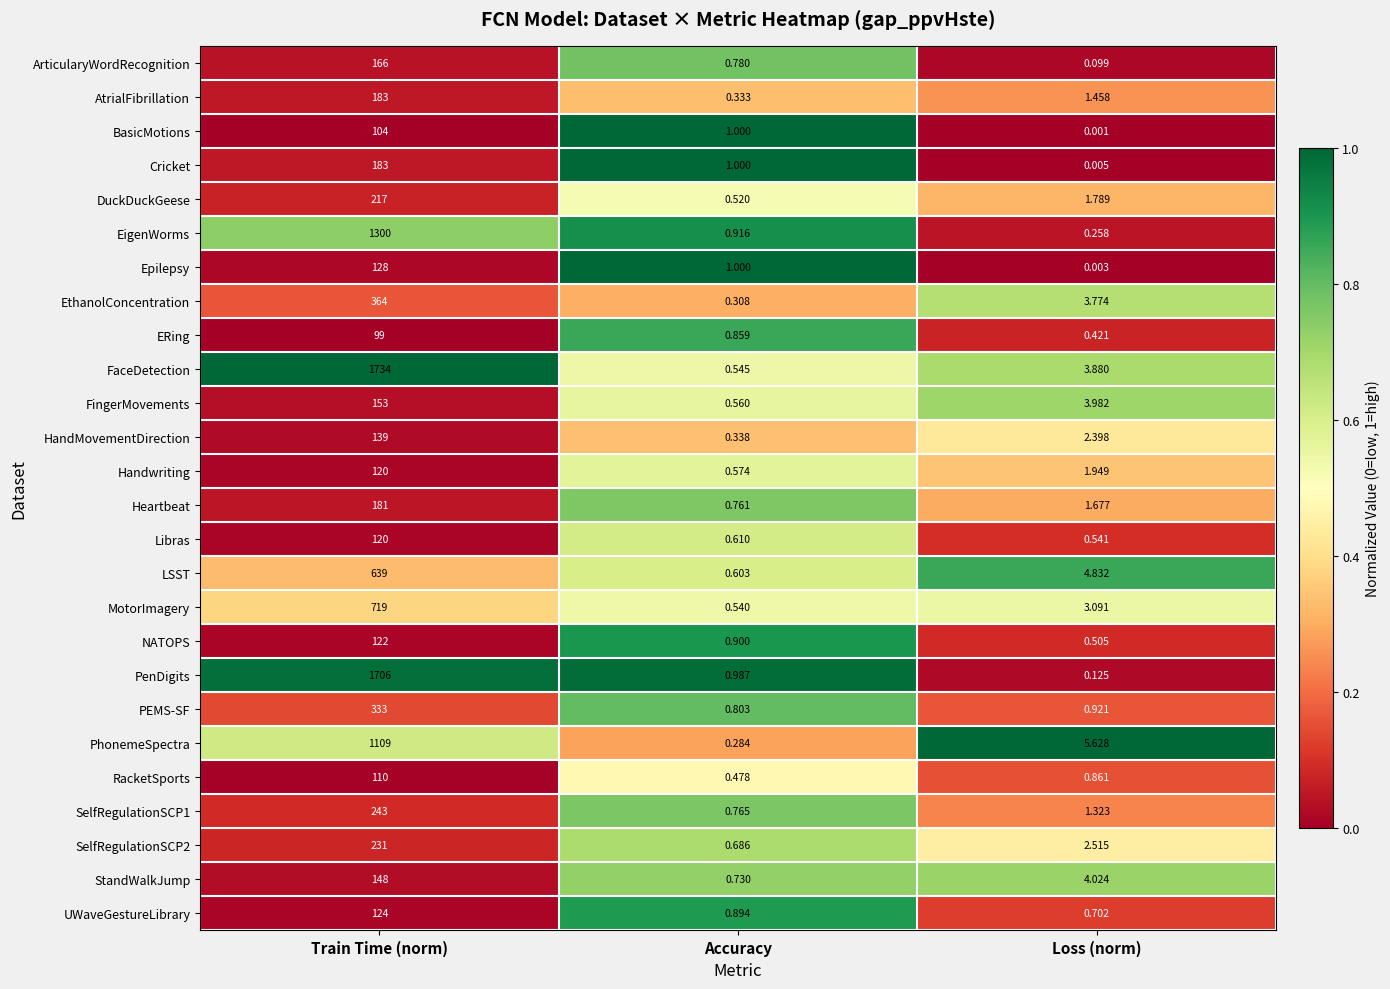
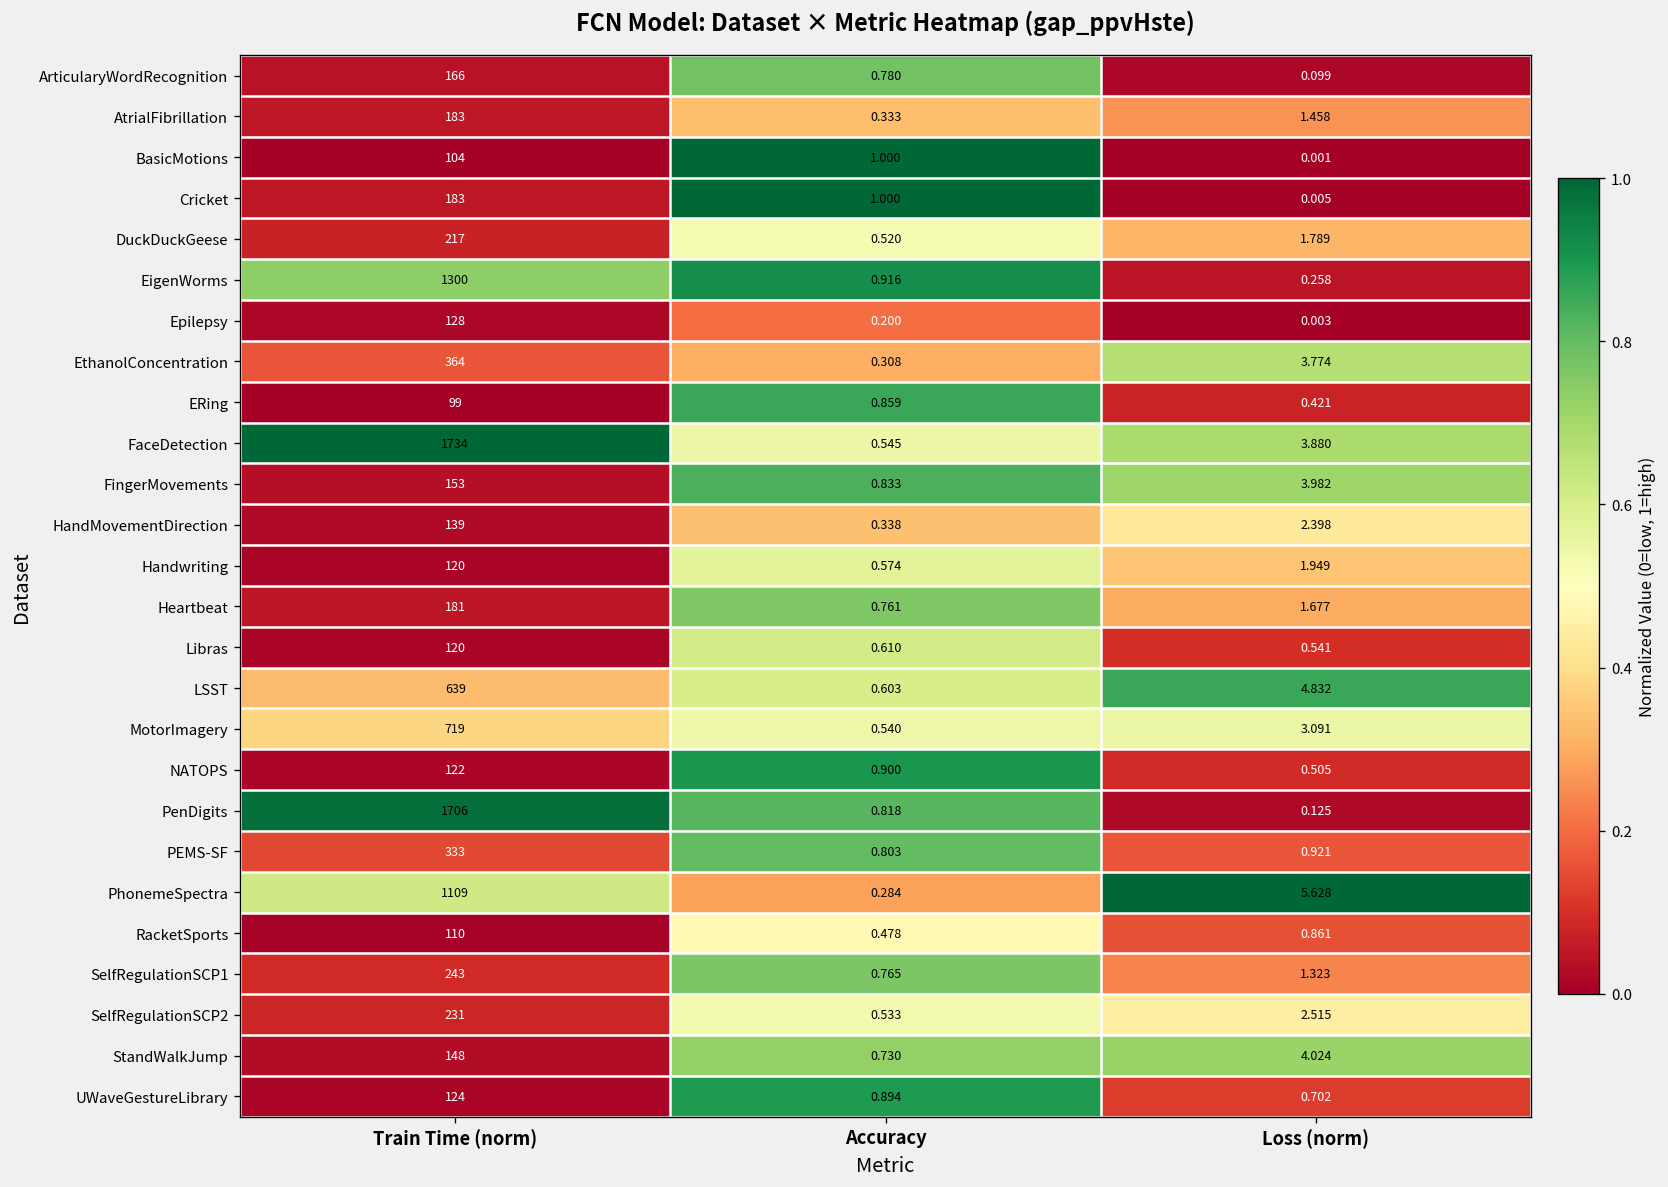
Epilepsy, Accuracy: 1.000 -> 0.200
FingerMovements, Accuracy: 0.560 -> 0.833
PenDigits, Accuracy: 0.987 -> 0.818
SelfRegulationSCP2, Accuracy: 0.686 -> 0.533
